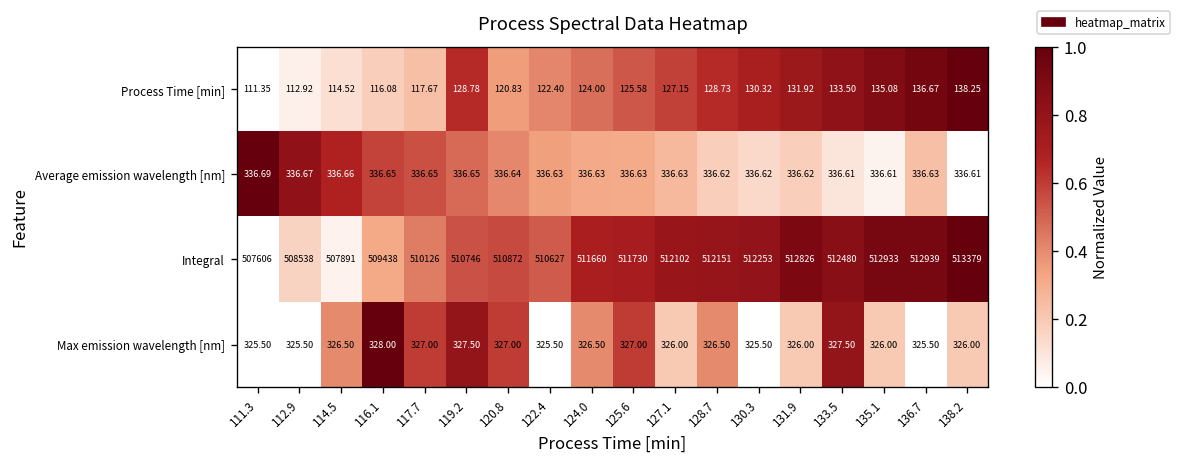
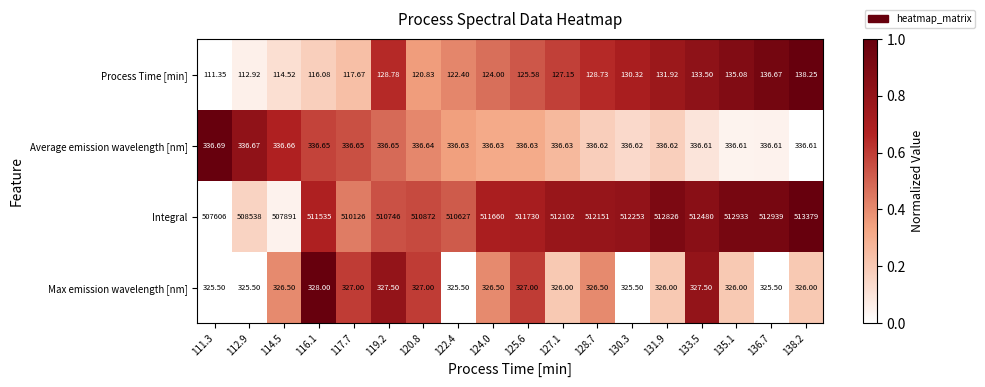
Average emission wavelength [nm], 136.7: 336.63 -> 336.61
Integral, 116.1: 509438 -> 511535
